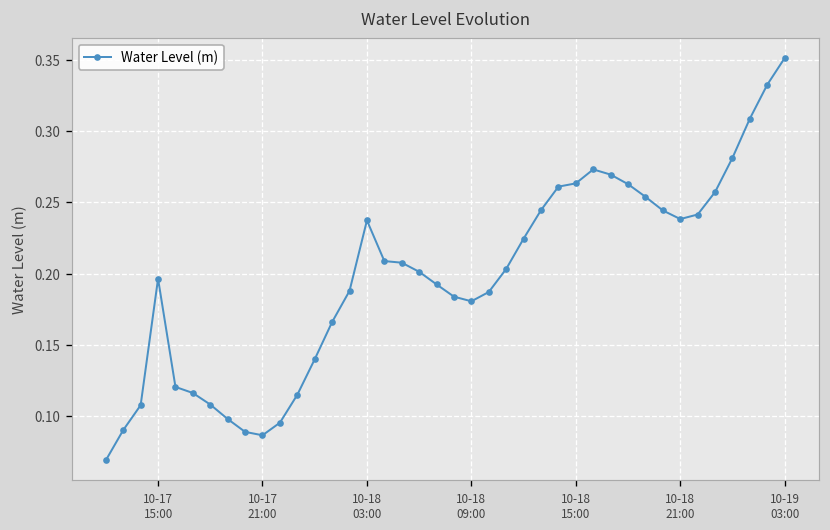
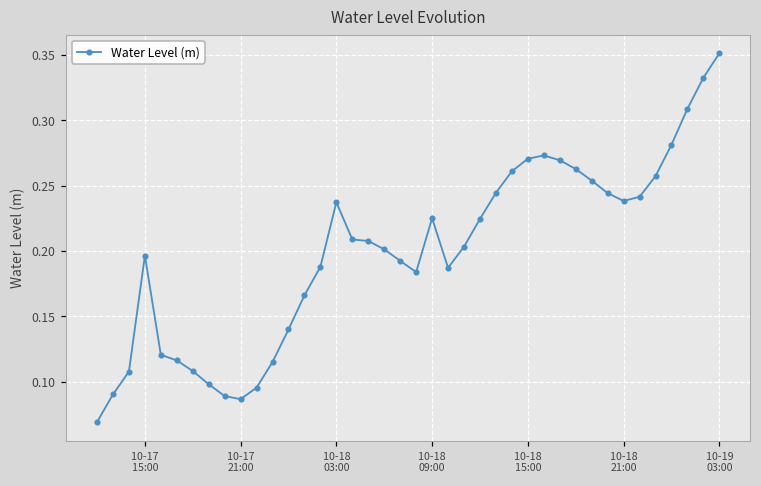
10-18 09:00: 0.181 -> 0.225
10-18 15:00: 0.263 -> 0.270
